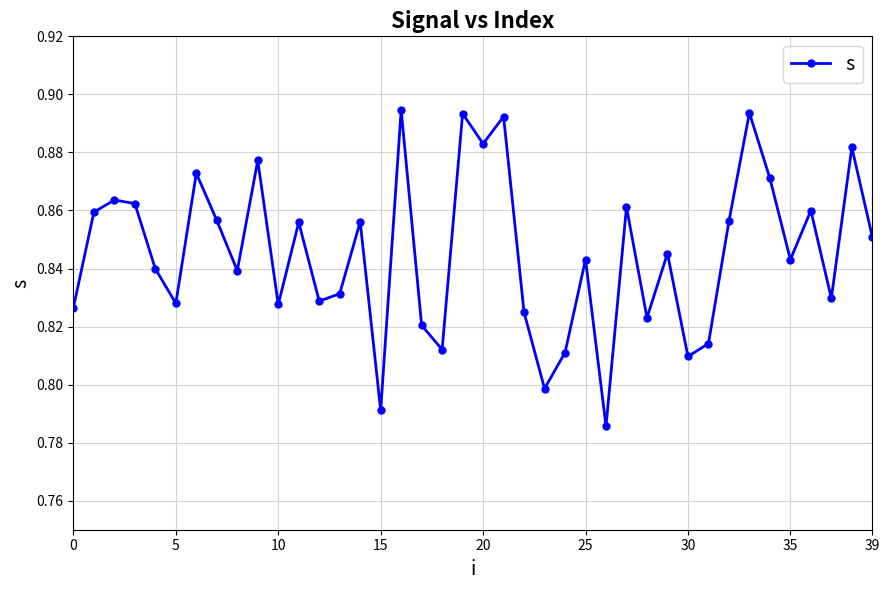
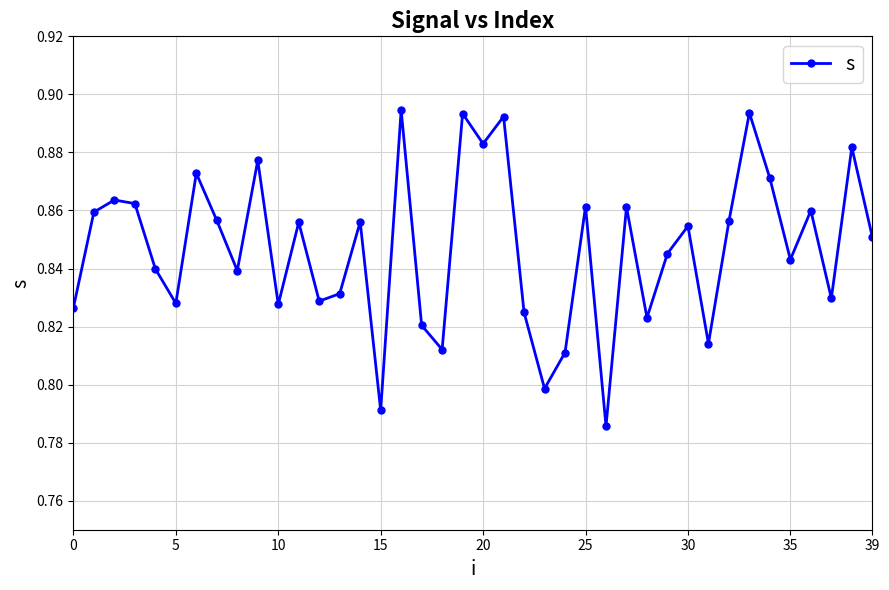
25: 0.843 -> 0.861
30: 0.810 -> 0.855
